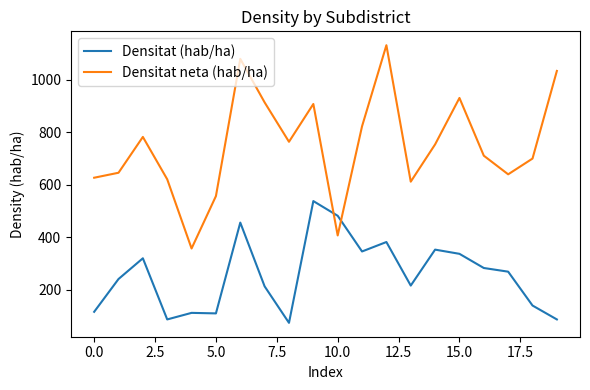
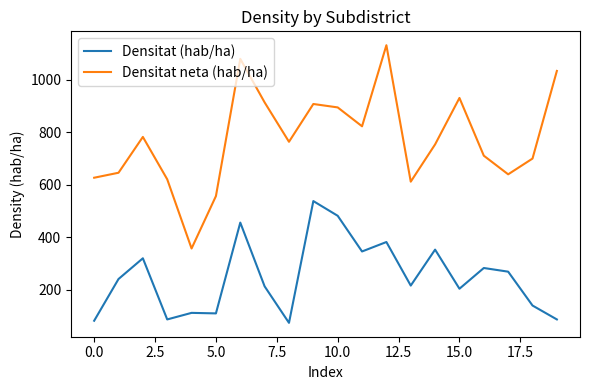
Densitat (hab/ha), 0.0: 120 -> 80
Densitat neta (hab/ha), 10.0: 410 -> 890
Densitat (hab/ha), 15.0: 340 -> 200
